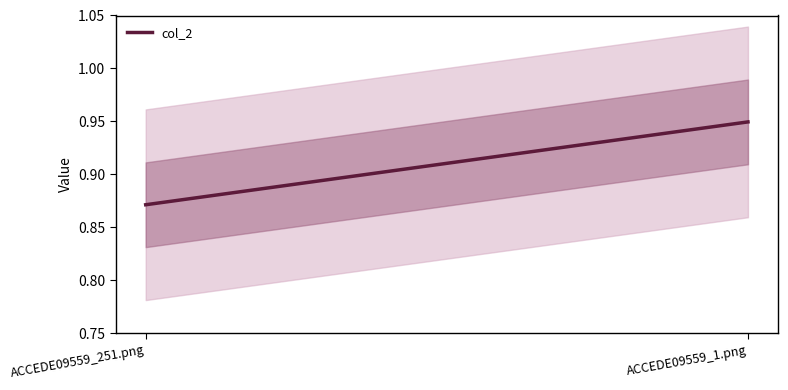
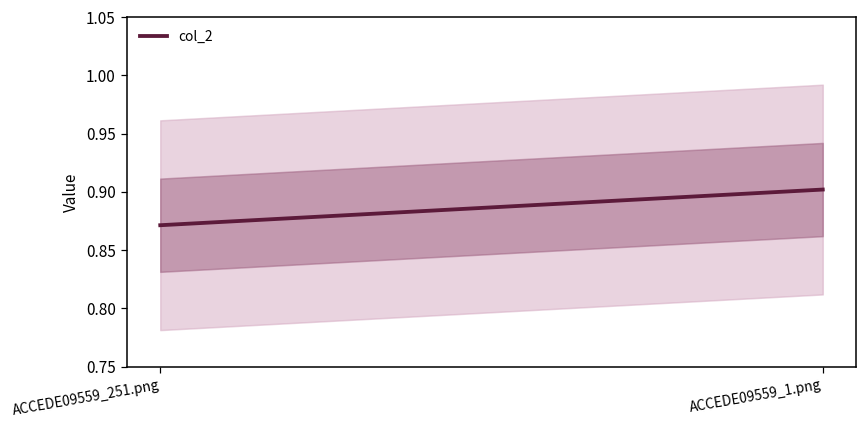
col_2, ACCEDE09559_1.png: 0.950 -> 0.902
